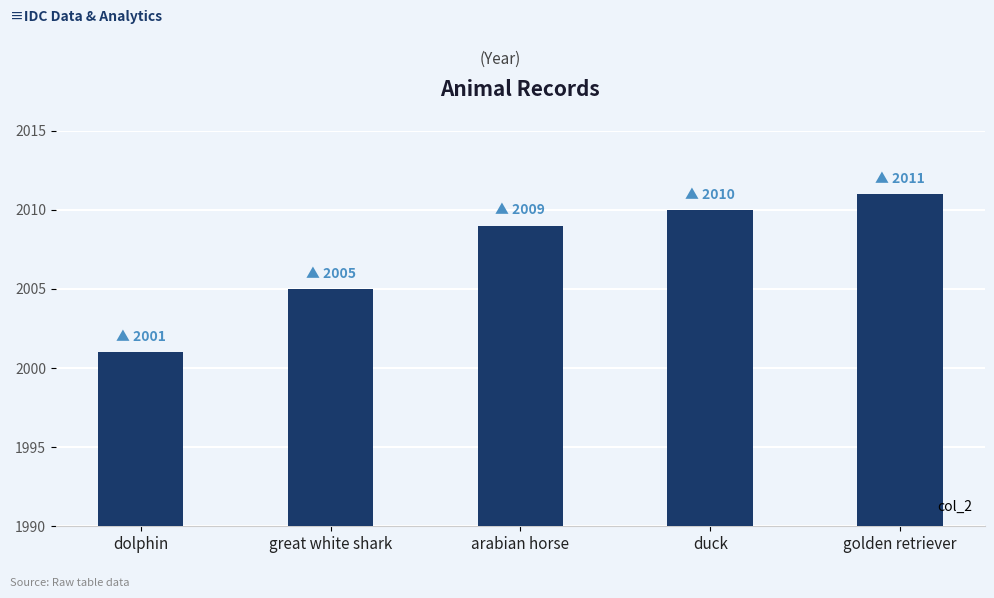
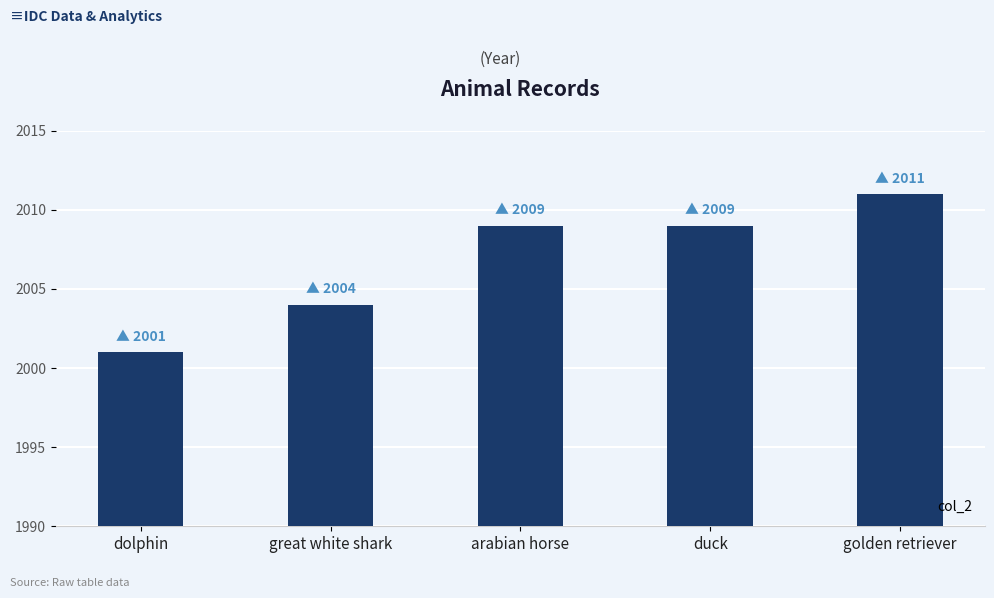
great white shark: 2005 -> 2004
duck: 2010 -> 2009
